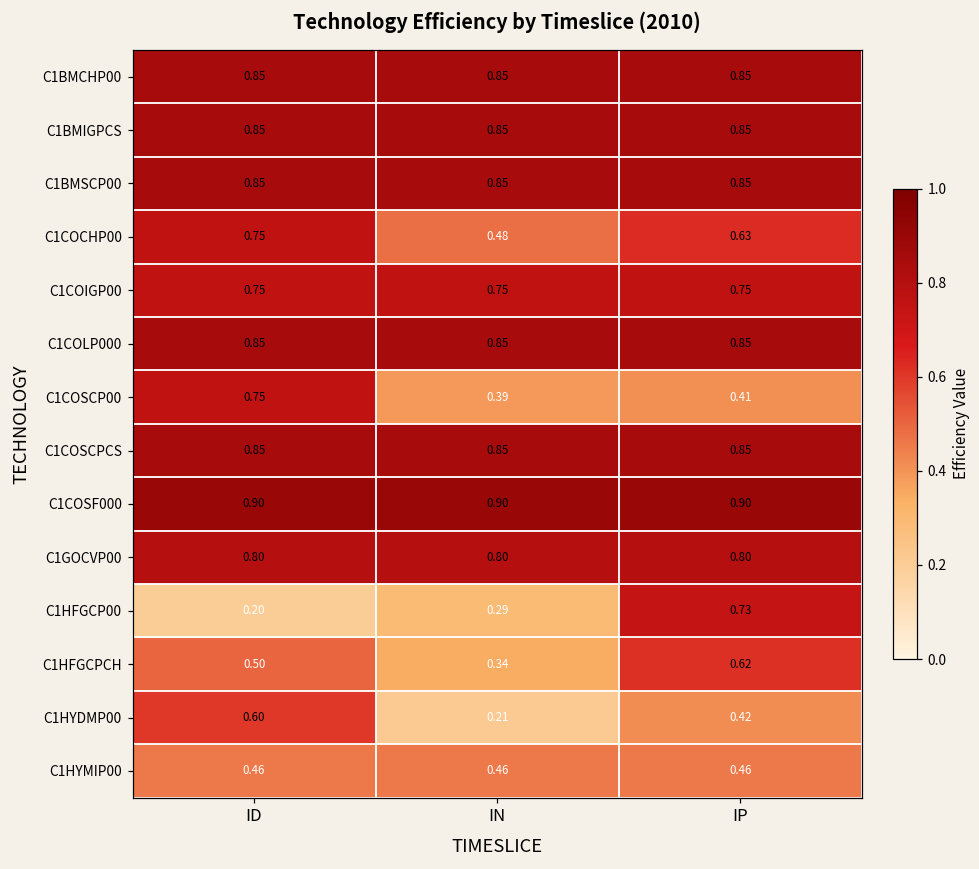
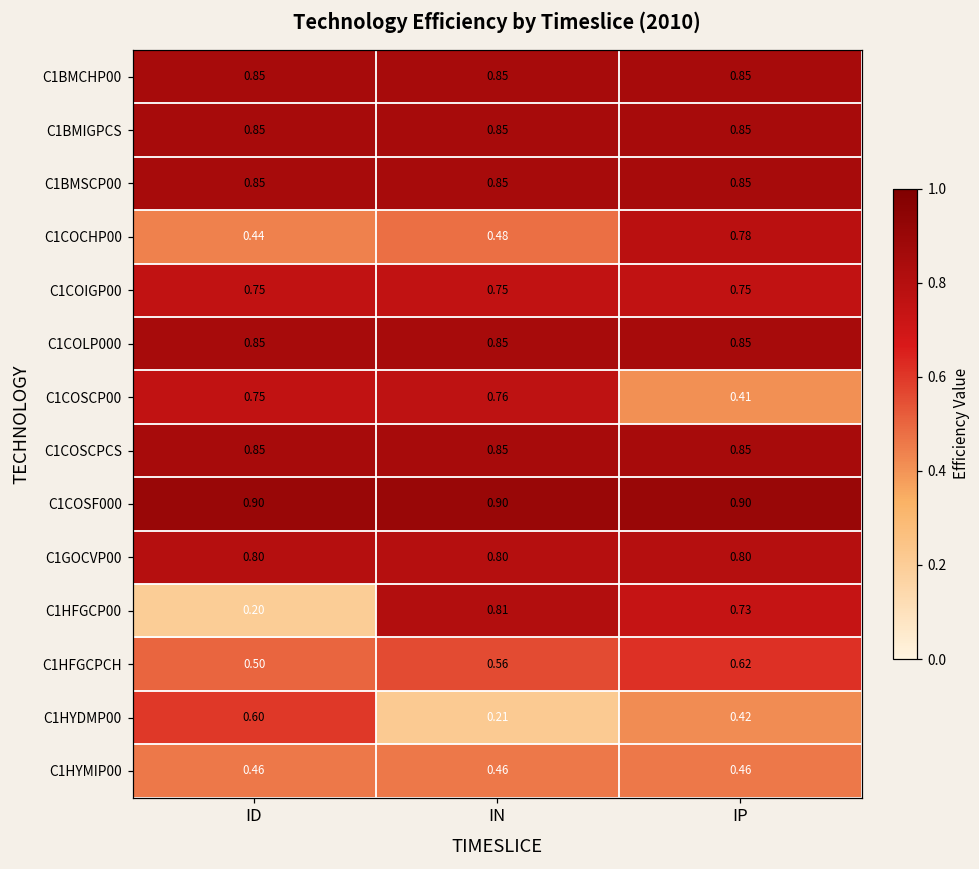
C1COCHP00, ID: 0.75 -> 0.44
C1COCHP00, IP: 0.63 -> 0.78
C1COSCP00, IN: 0.39 -> 0.76
C1HFGCP00, IN: 0.29 -> 0.81
C1HFGCPCH, IN: 0.34 -> 0.56
